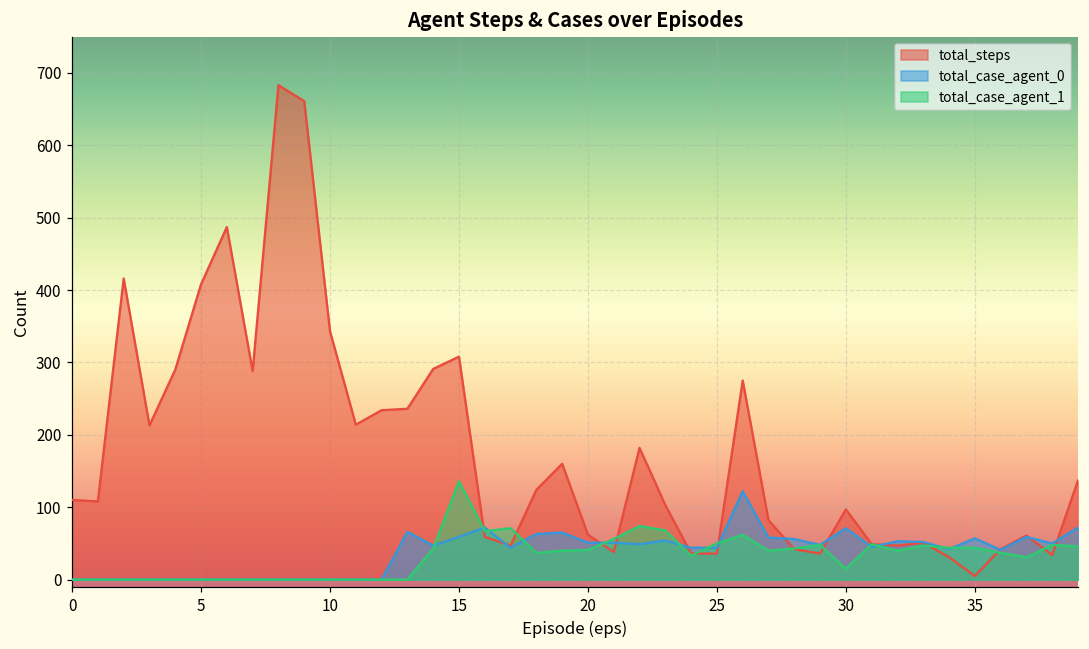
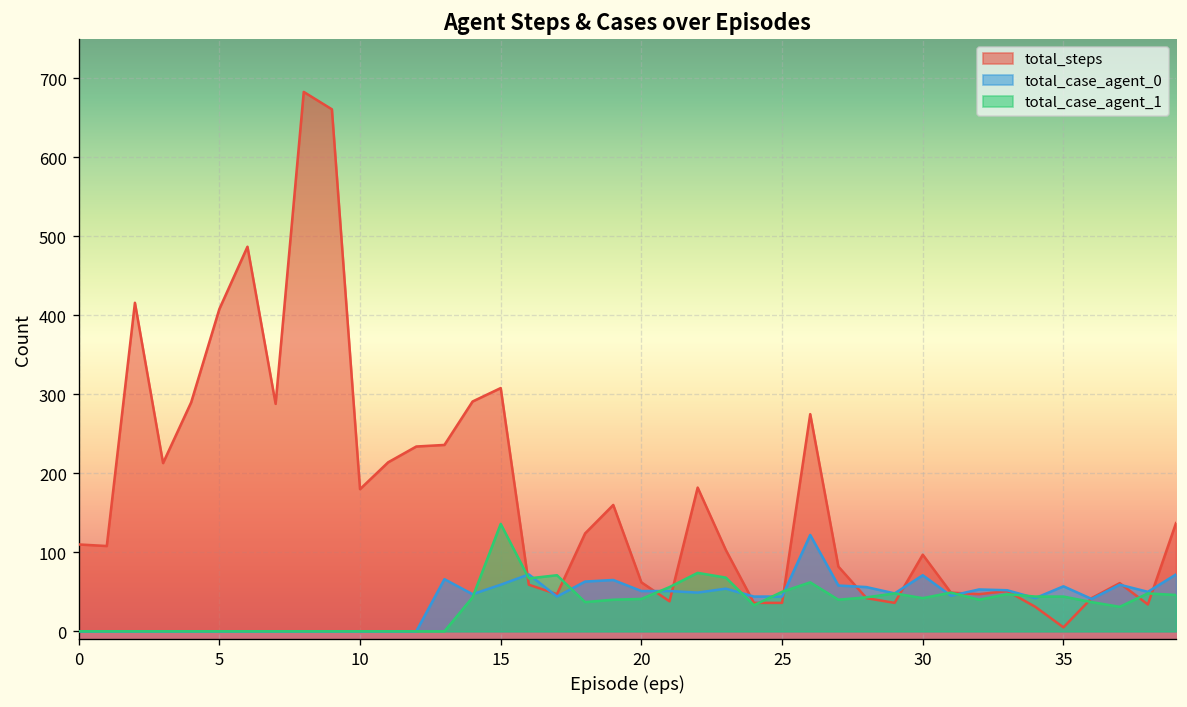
total_steps, 10: 340 -> 180
total_case_agent_1, 30: 20 -> 40
